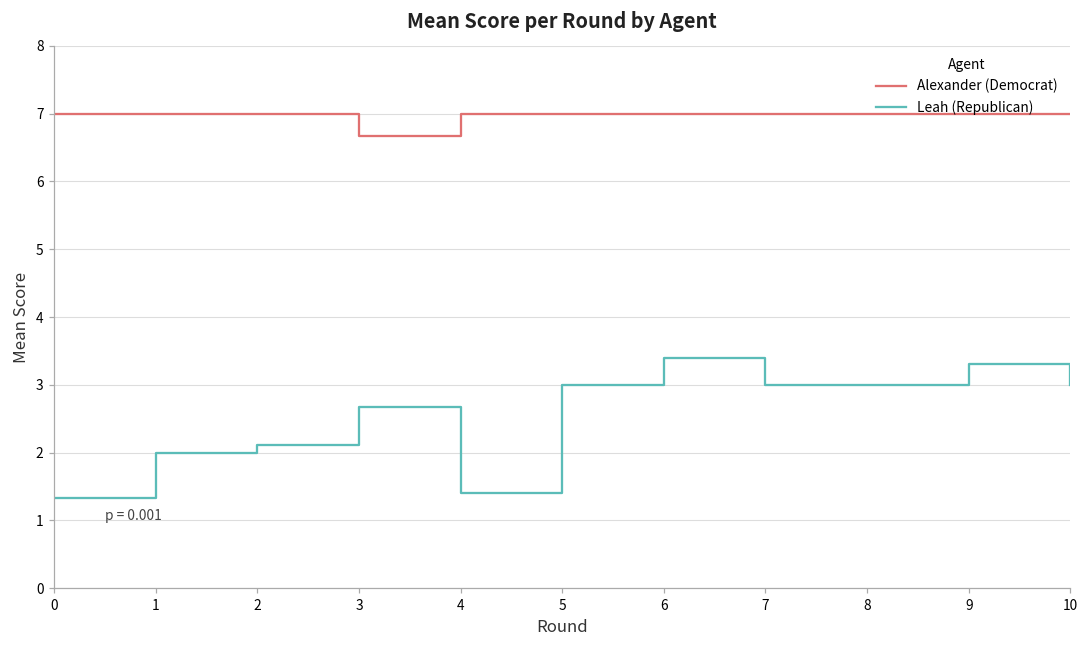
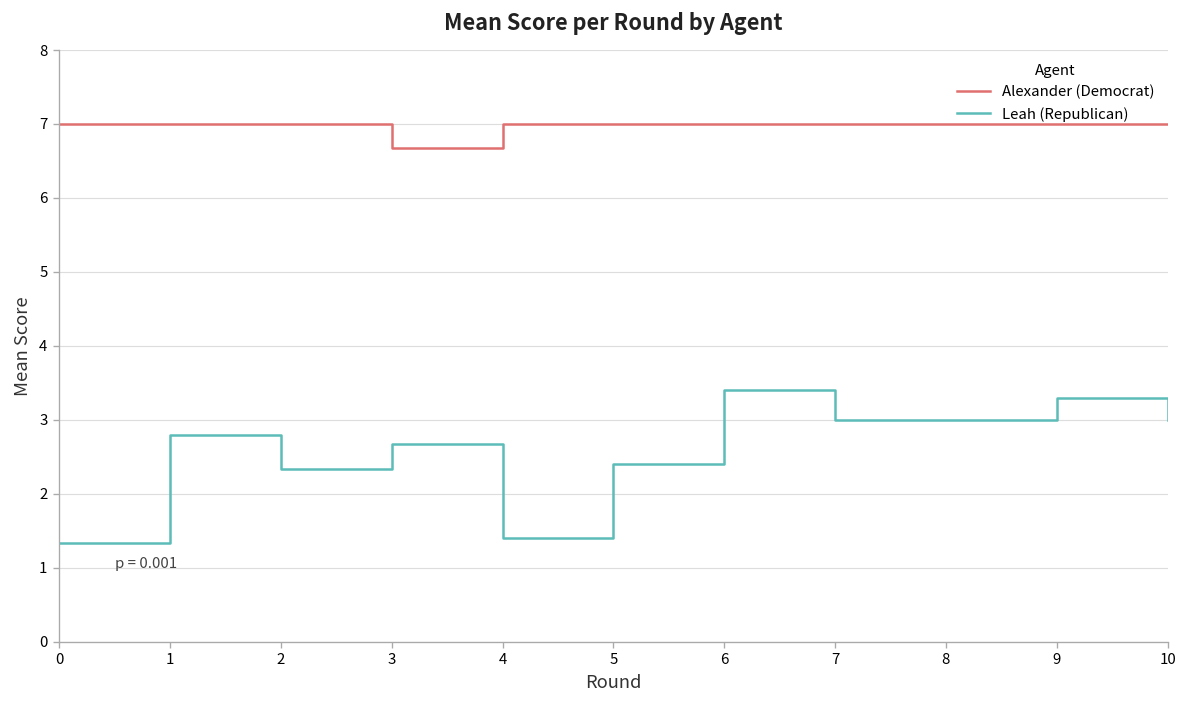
Leah (Republican), 1: 2.0 -> 2.8
Leah (Republican), 2: 2.1 -> 2.3
Leah (Republican), 5: 3.0 -> 2.4
